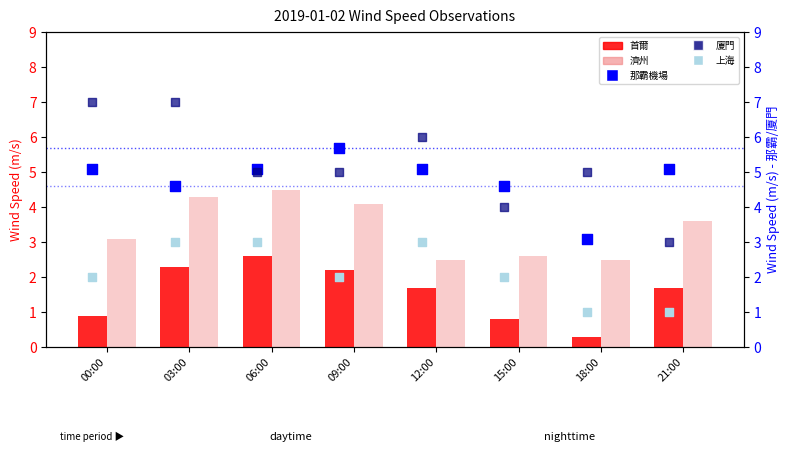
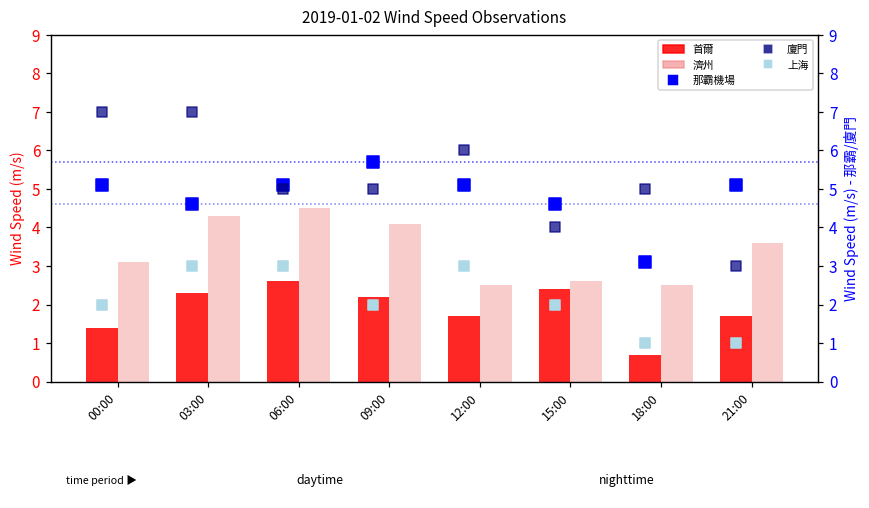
首爾, 00:00: 0.9 -> 1.4
首爾, 15:00: 0.8 -> 2.4
首爾, 18:00: 0.3 -> 0.7
